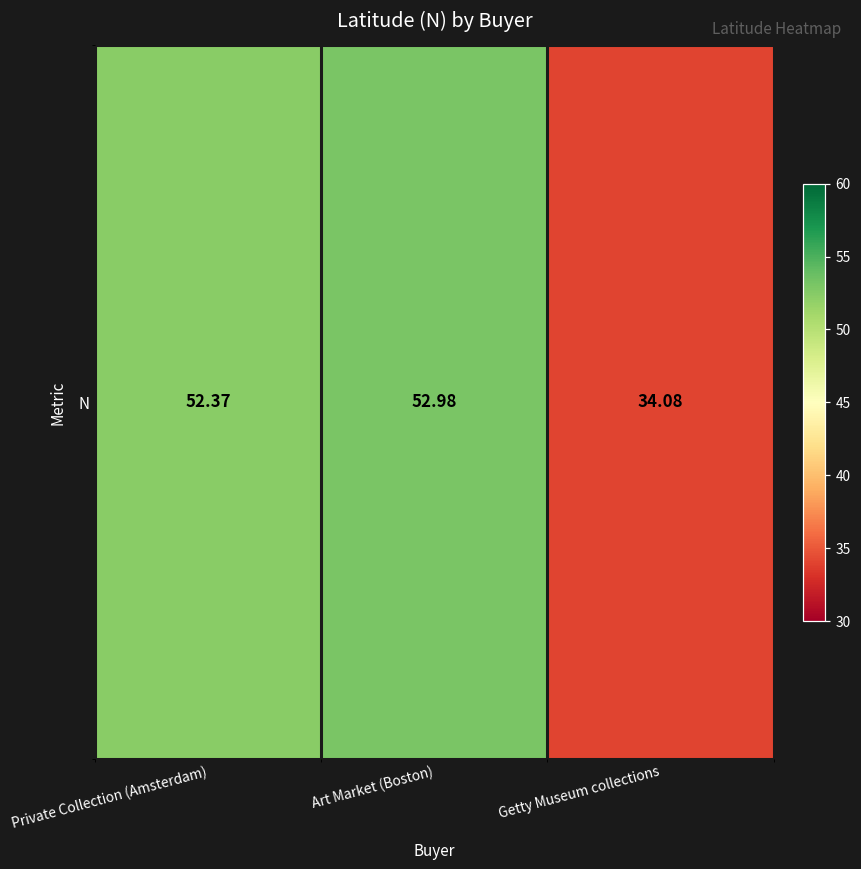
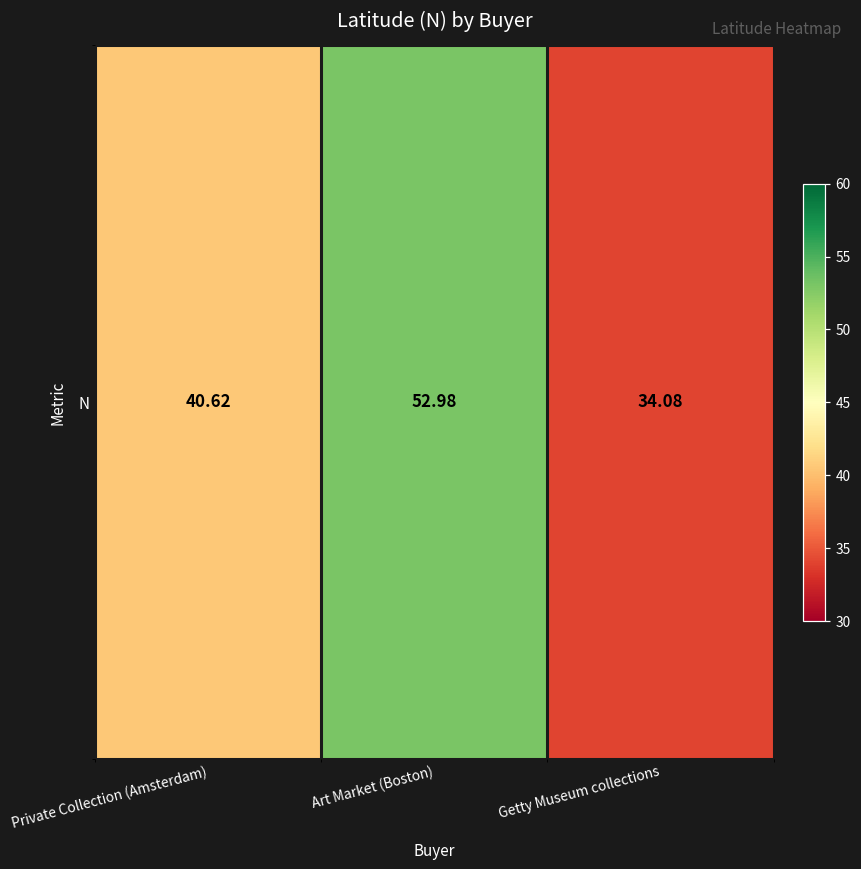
N, Private Collection (Amsterdam): 52.37 -> 40.62
